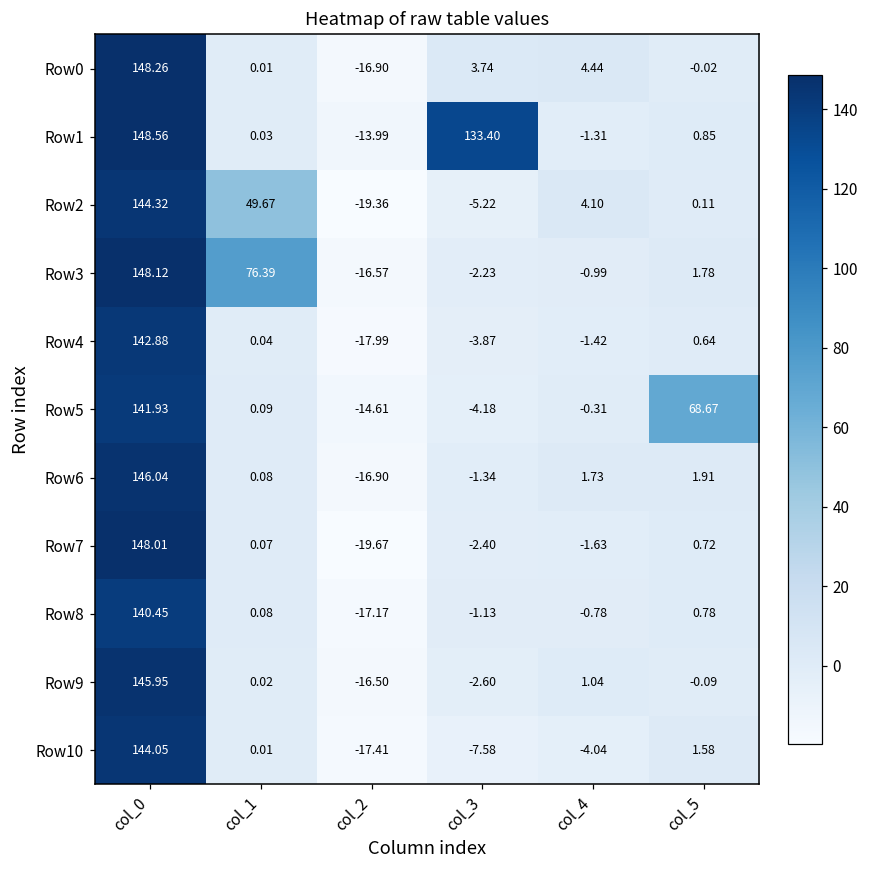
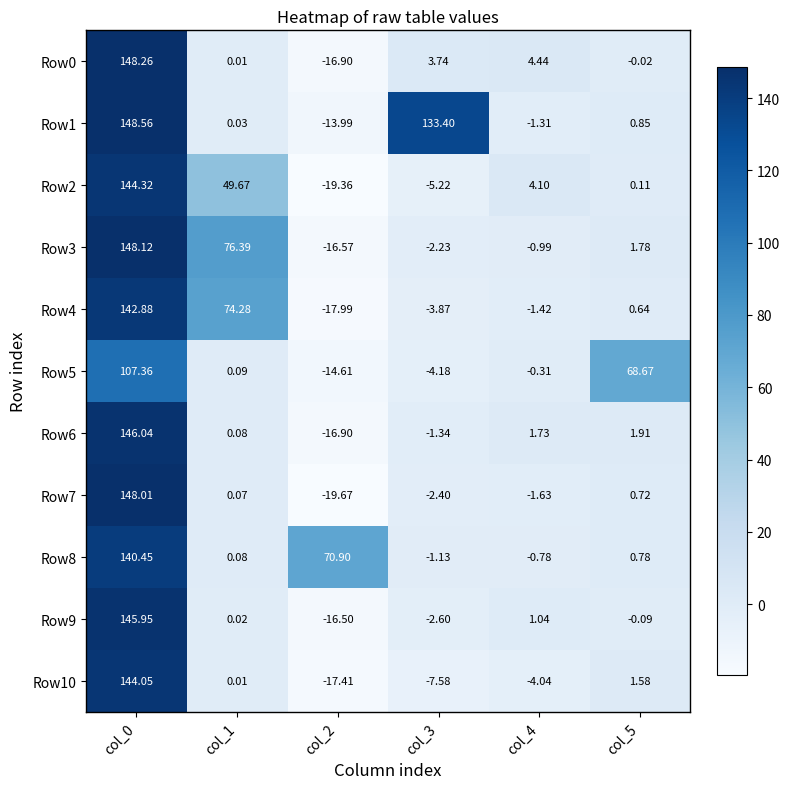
Row4, col_1: 0.04 -> 74.28
Row5, col_0: 141.93 -> 107.36
Row8, col_2: -17.17 -> 70.90
